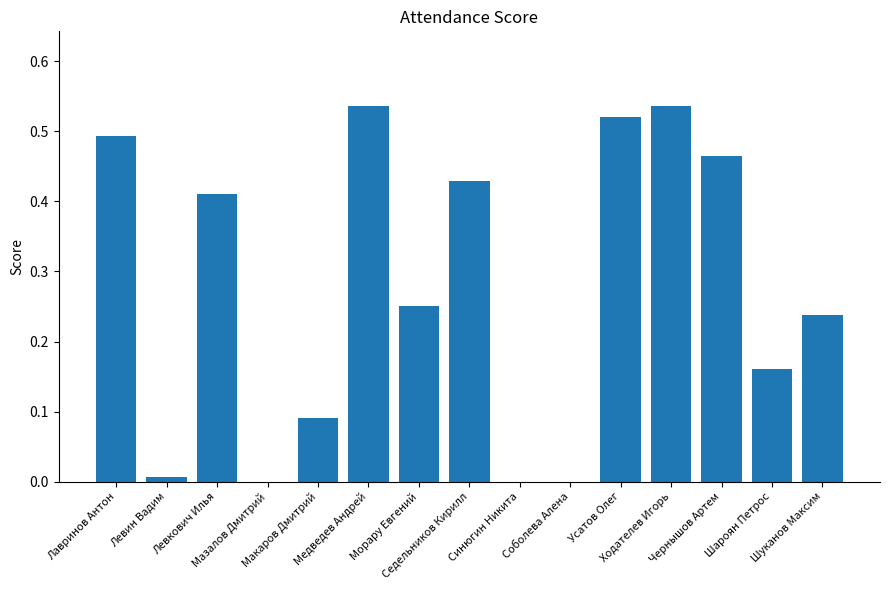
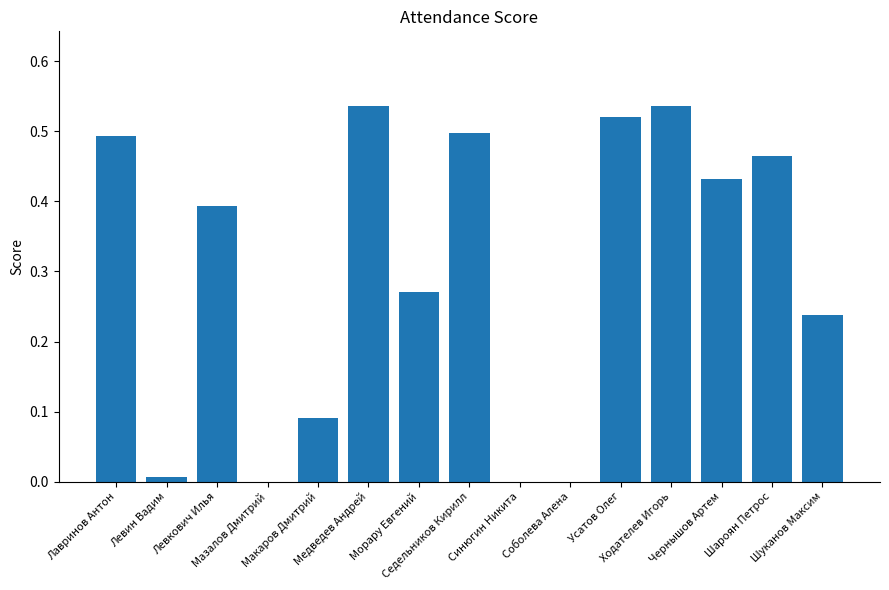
Левкович Илья: 0.41 -> 0.39
Морару Евгений: 0.25 -> 0.27
Седельников Кирилл: 0.43 -> 0.50
Чернышов Артем: 0.46 -> 0.43
Шароян Петрос: 0.16 -> 0.46
